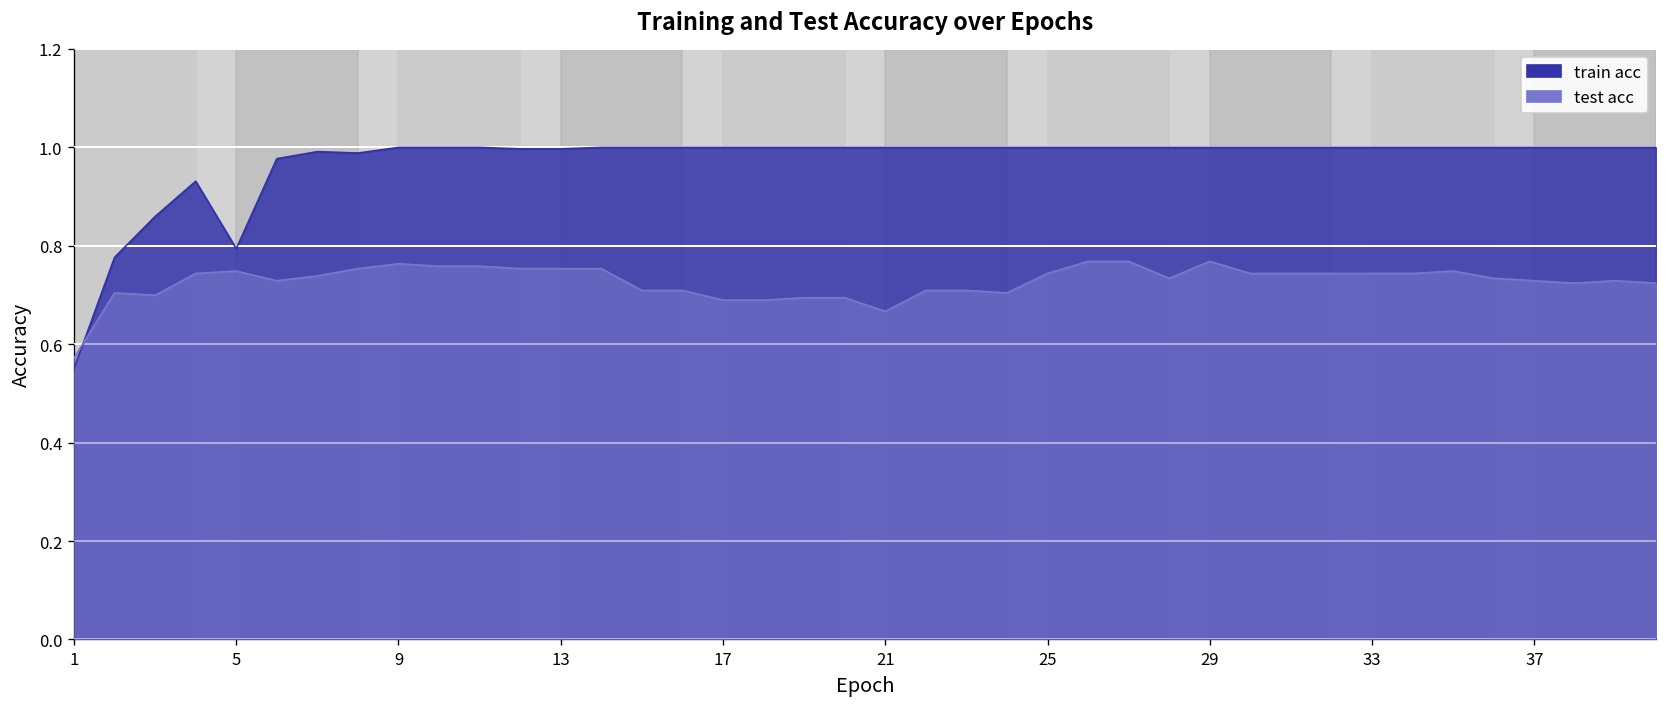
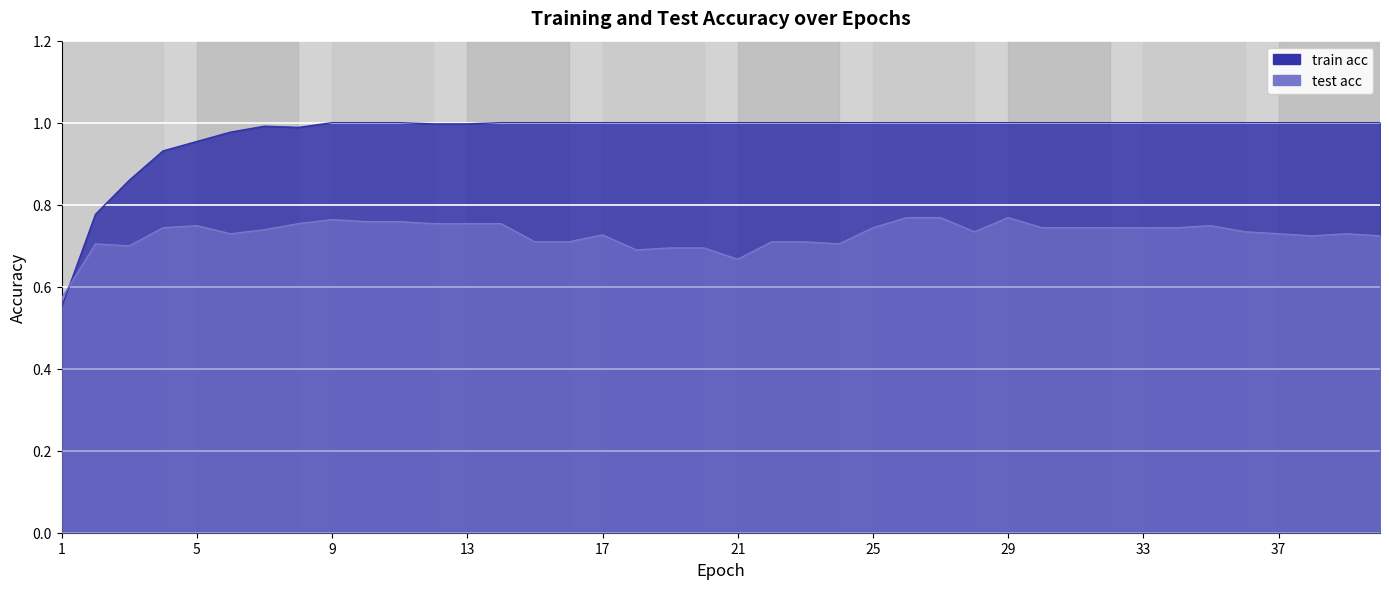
train acc, 5: 0.79 -> 0.95
test acc, 17: 0.69 -> 0.73
